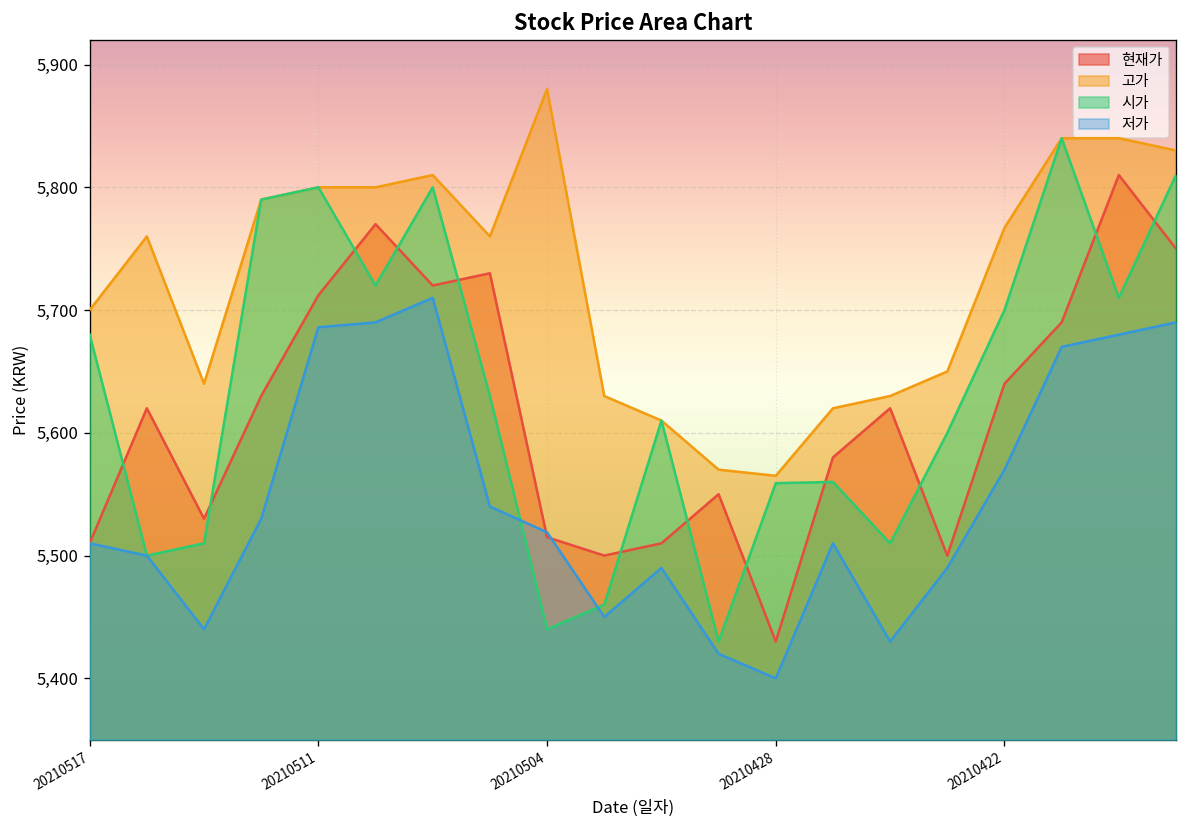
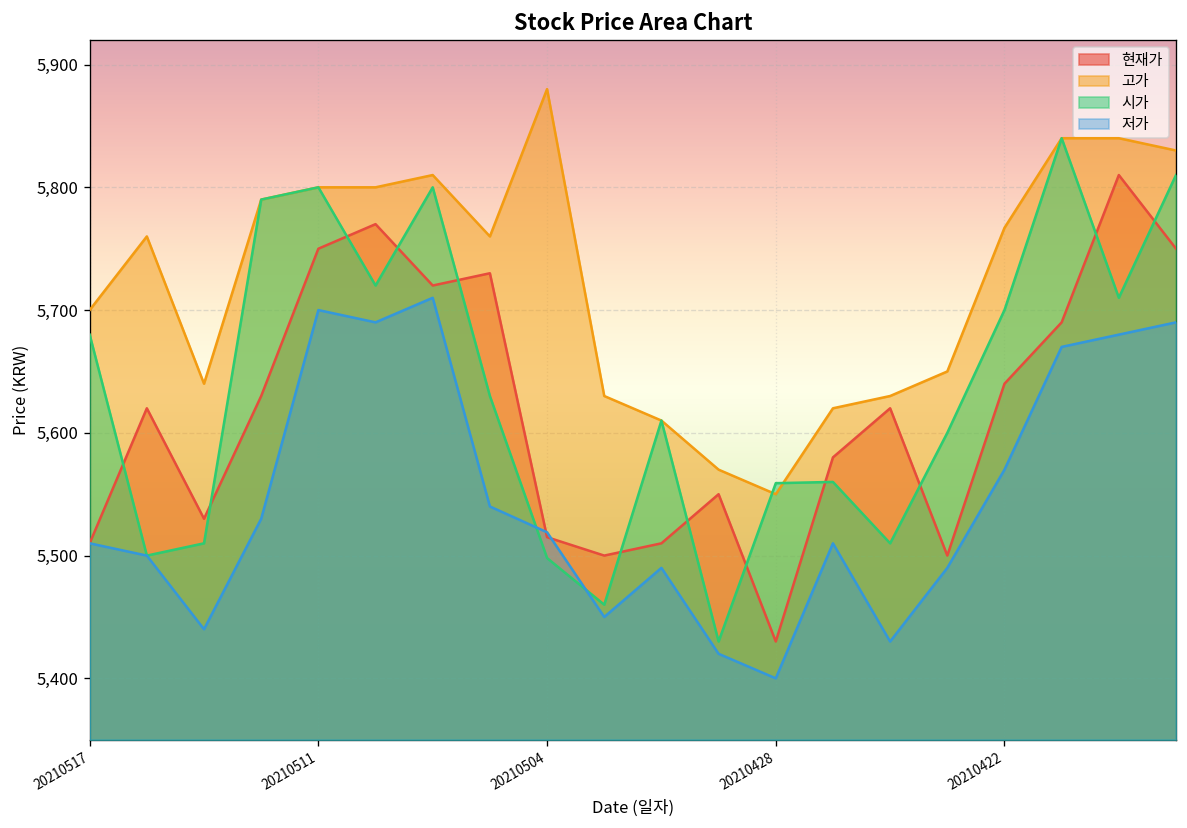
현재가, 20210511: 5,712 -> 5,750
저가, 20210511: 5,686 -> 5,700
시가, 20210504: 5,440 -> 5,498
고가, 20210428: 5,565 -> 5,550
